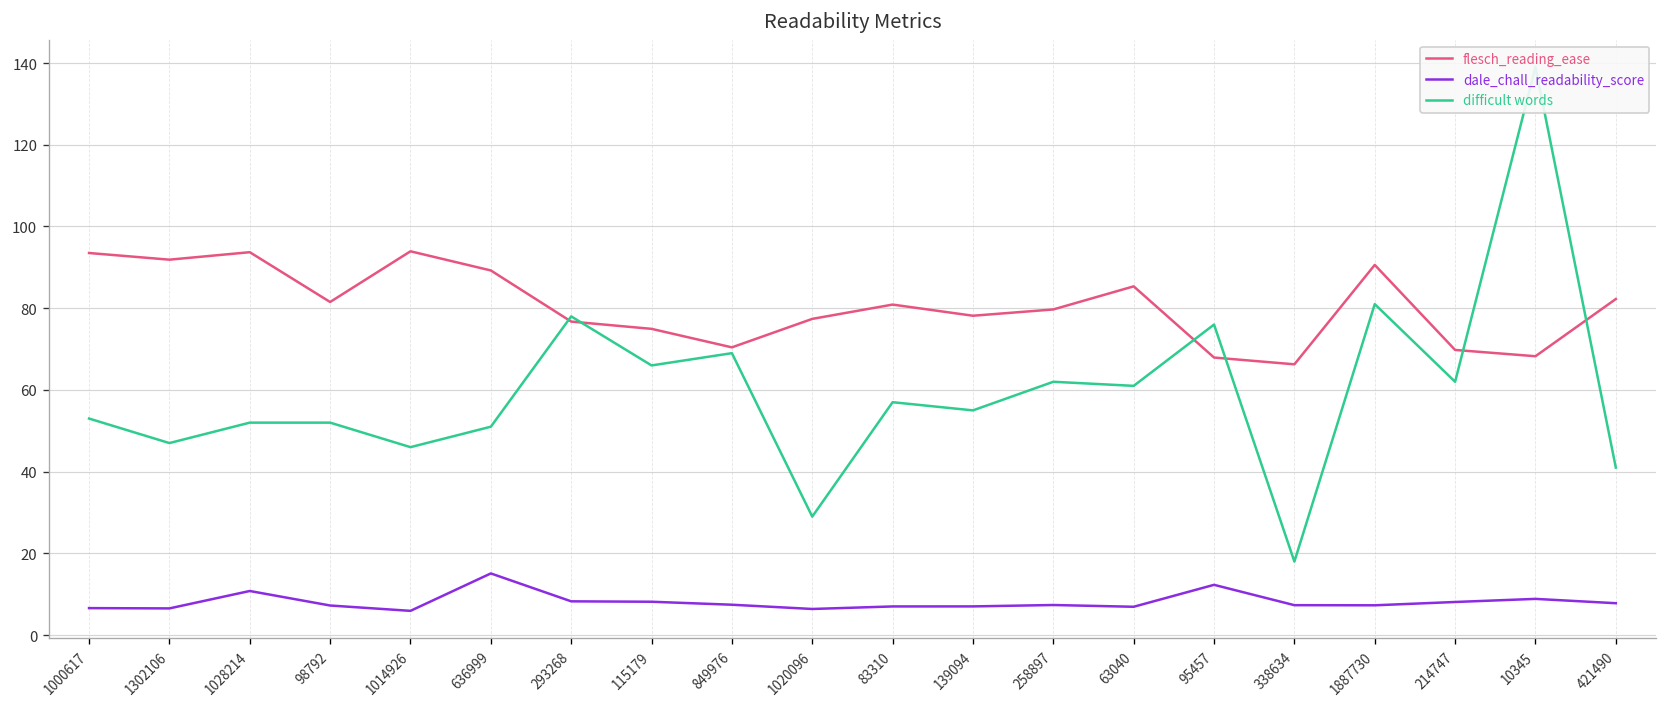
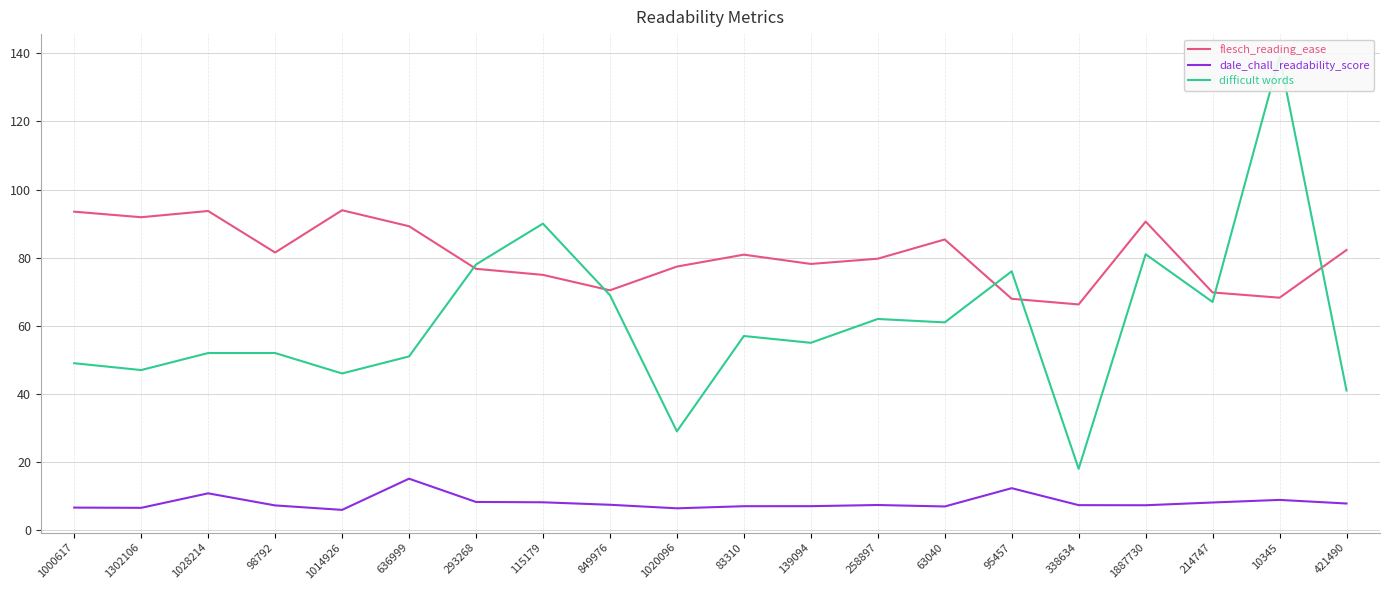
difficult words, 1000617: 53 -> 49
difficult words, 115179: 66 -> 90
difficult words, 214747: 62 -> 67
